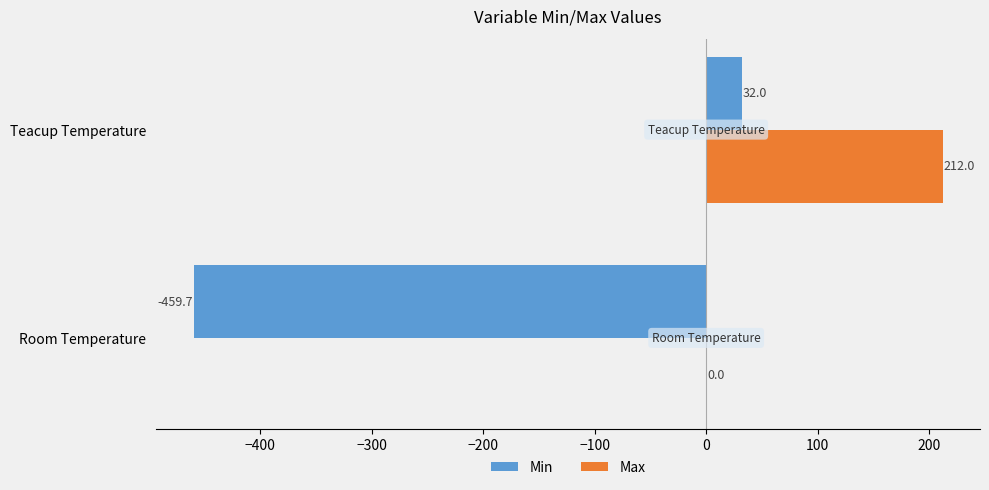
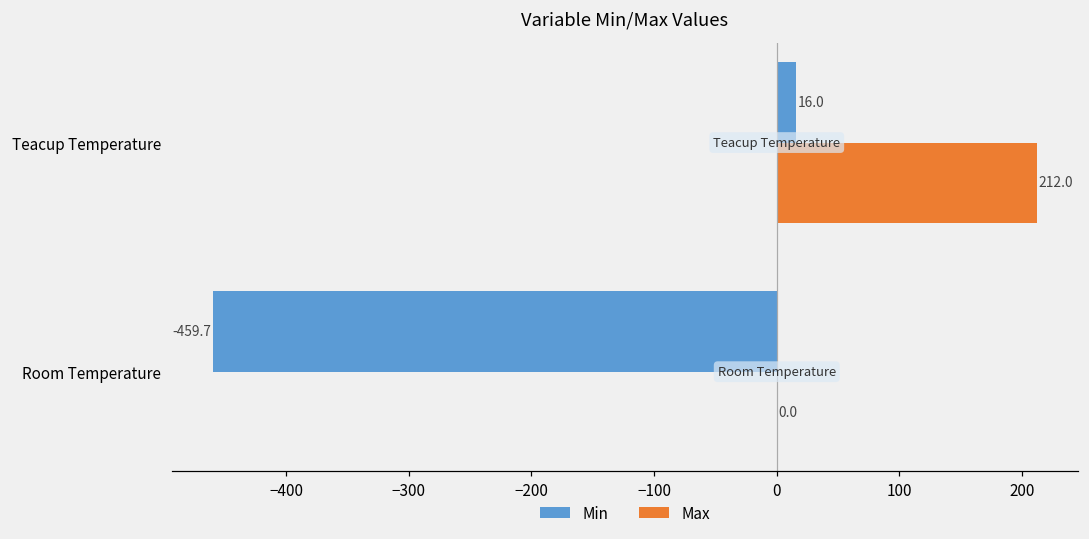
Min, Teacup Temperature: 32.0 -> 16.0
